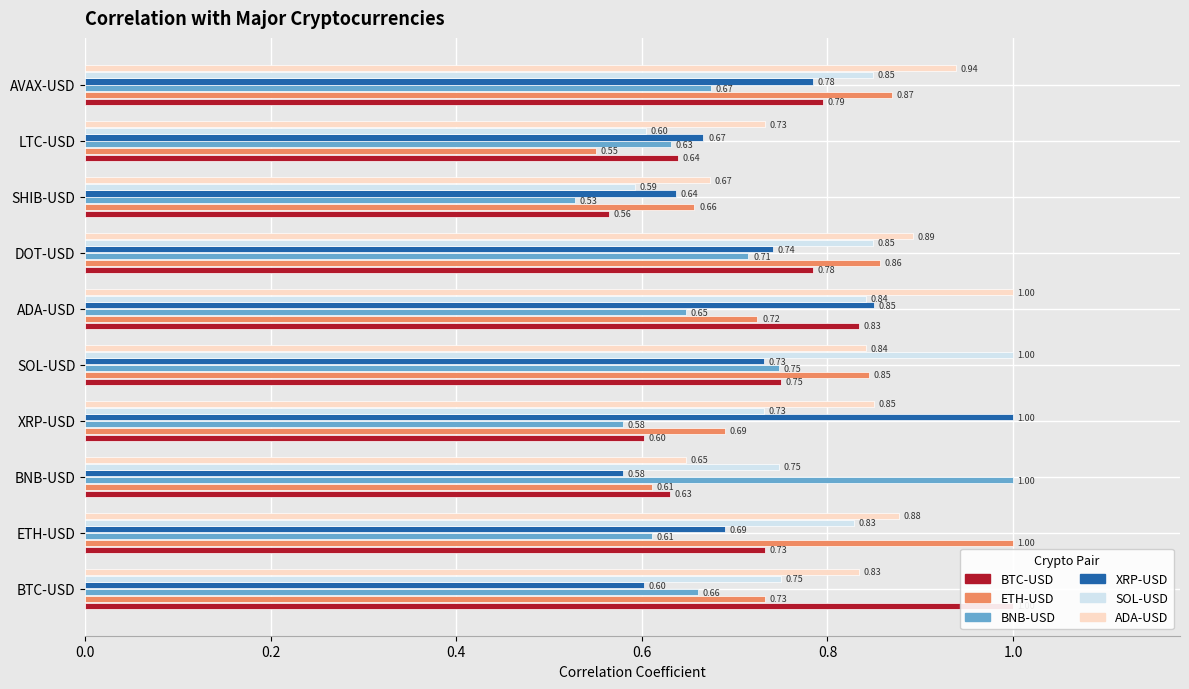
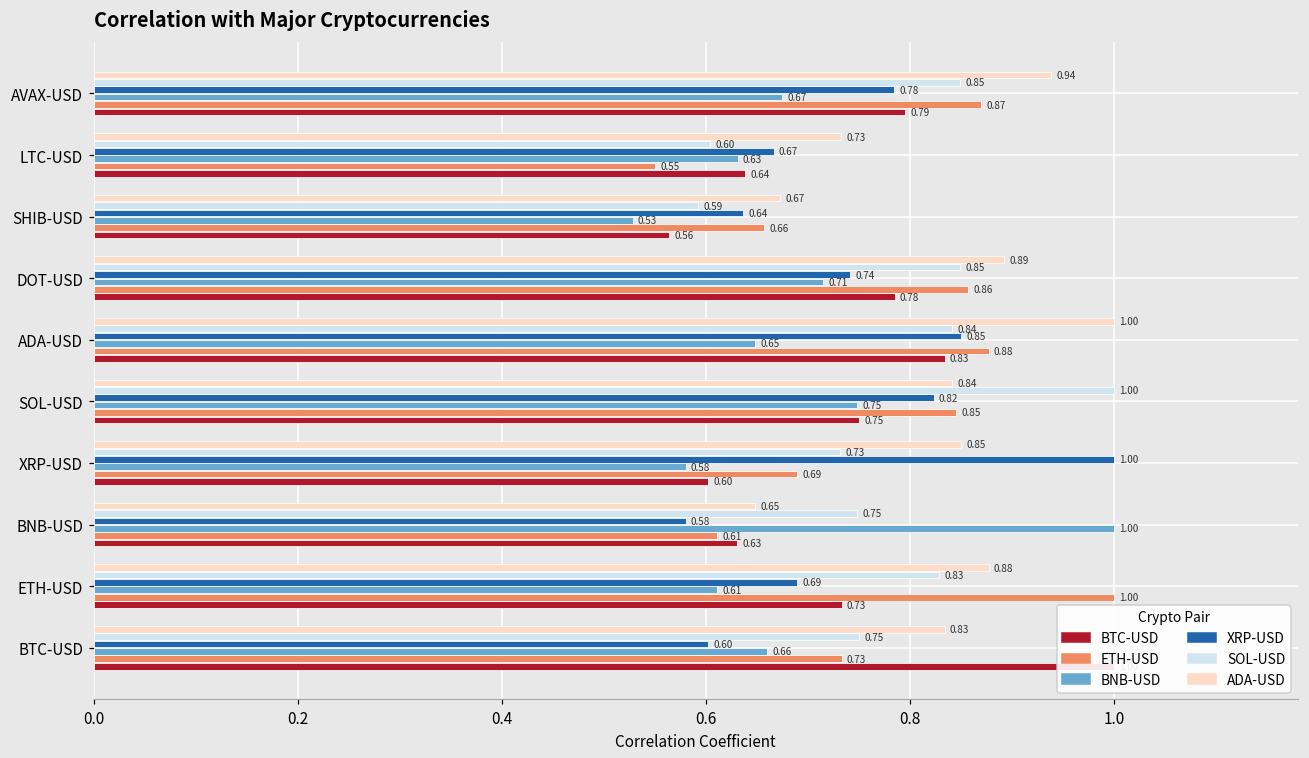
ETH-USD, ADA-USD: 0.72 -> 0.88
XRP-USD, SOL-USD: 0.73 -> 0.82
